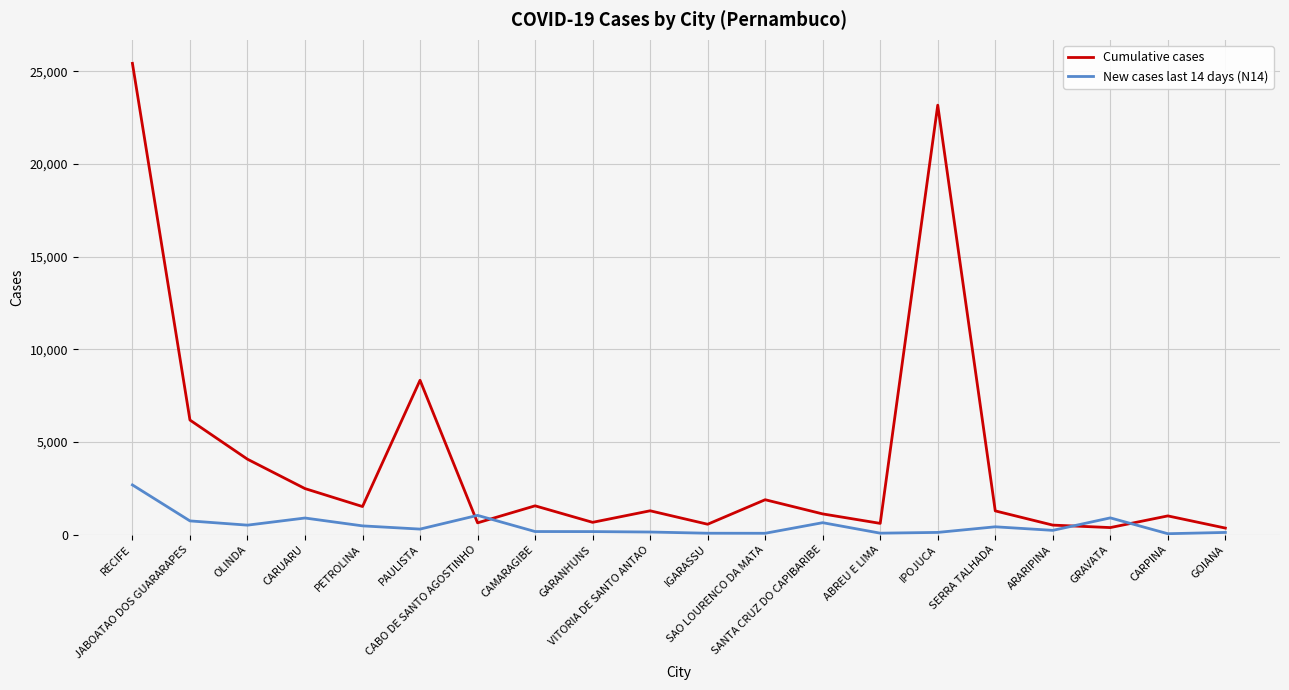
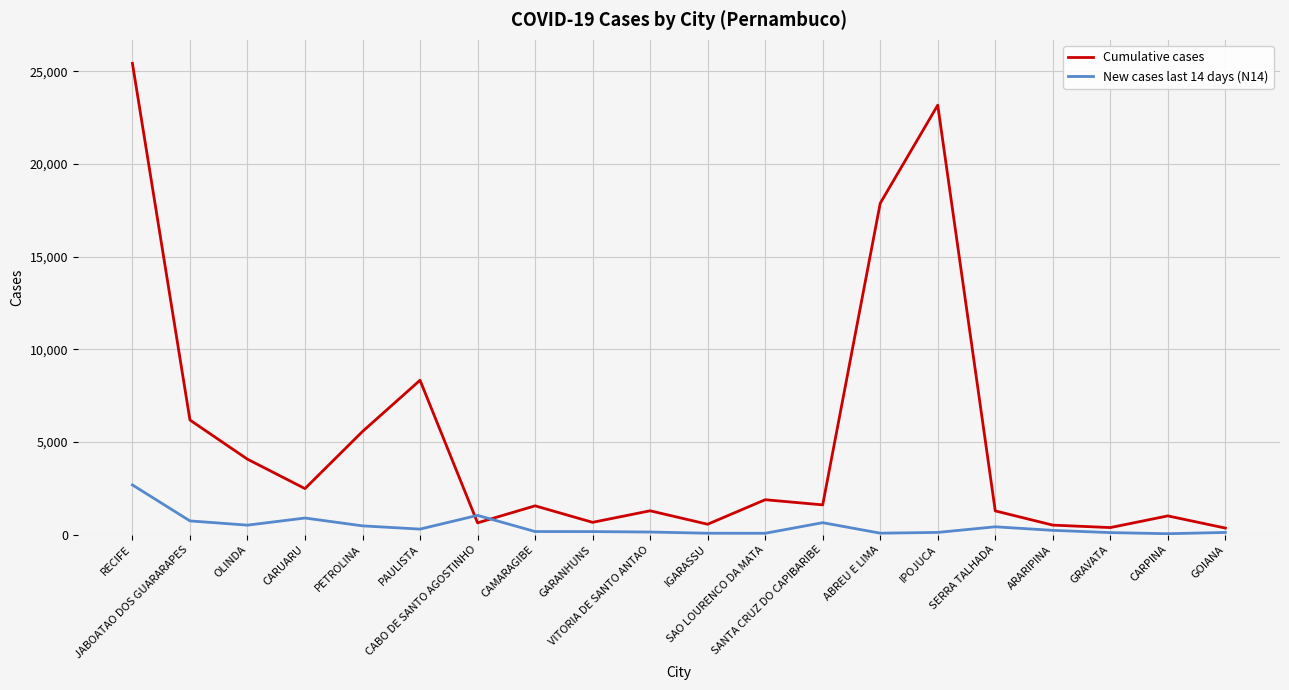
Cumulative cases, PETROLINA: 1,500 -> 5,600
Cumulative cases, SANTA CRUZ DO CAPIBARIBE: 1,100 -> 1,600
Cumulative cases, ABREU E LIMA: 600 -> 17,900
New cases last 14 days (N14), GRAVATA: 900 -> 100
